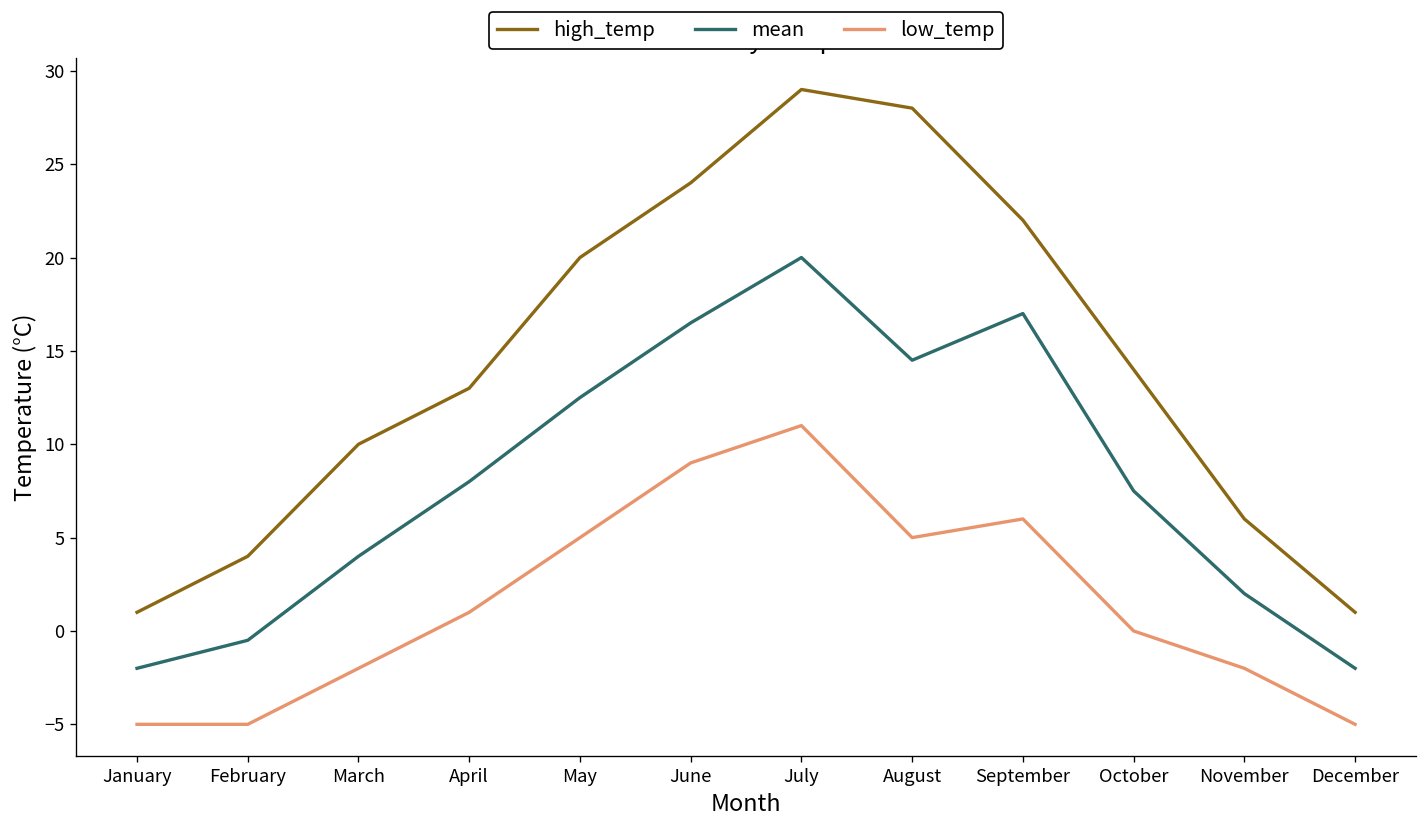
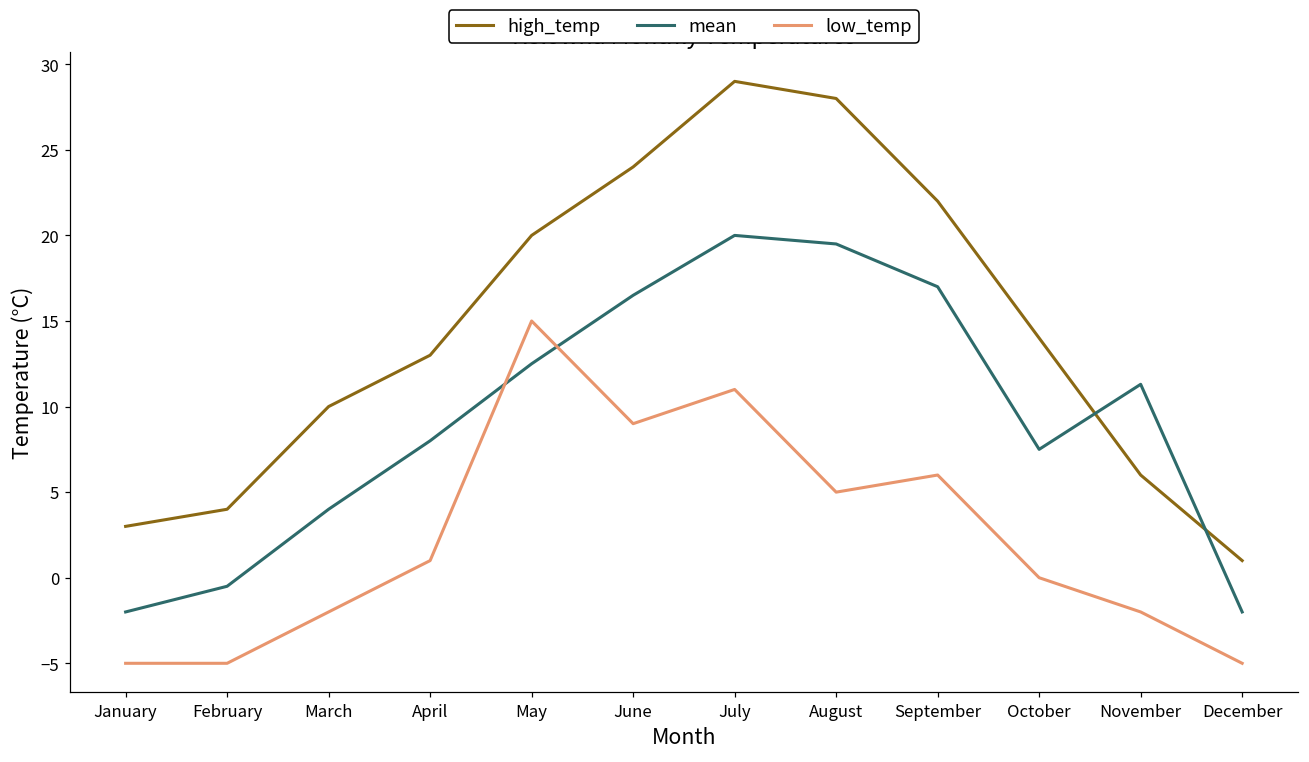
high_temp, January: 1 -> 3
low_temp, May: 5 -> 15
mean, August: 14.5 -> 19.5
mean, November: 2.0 -> 11.3
